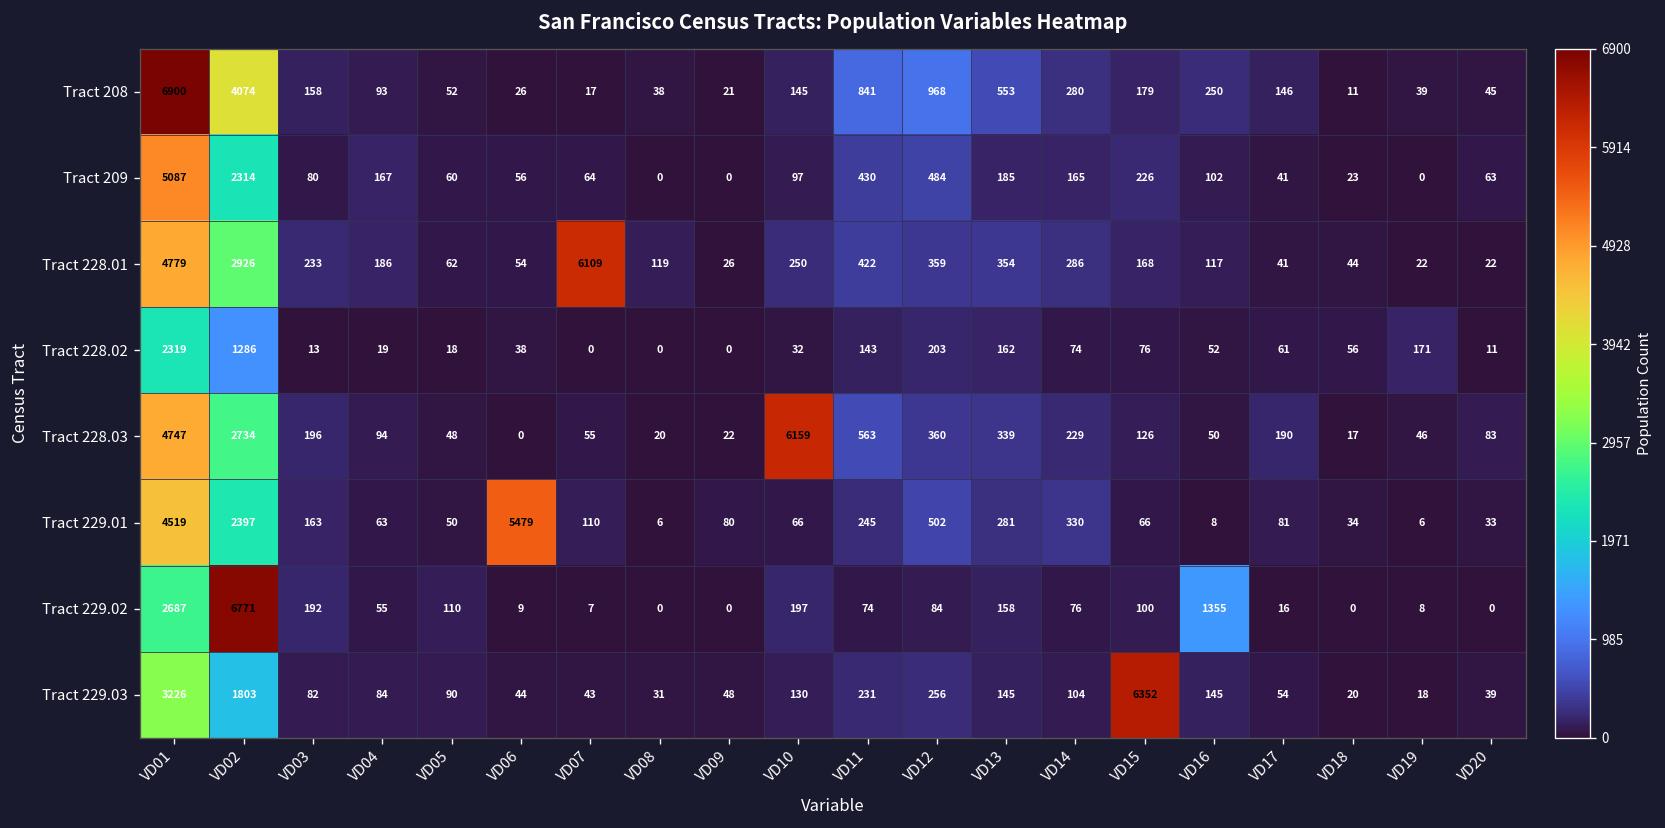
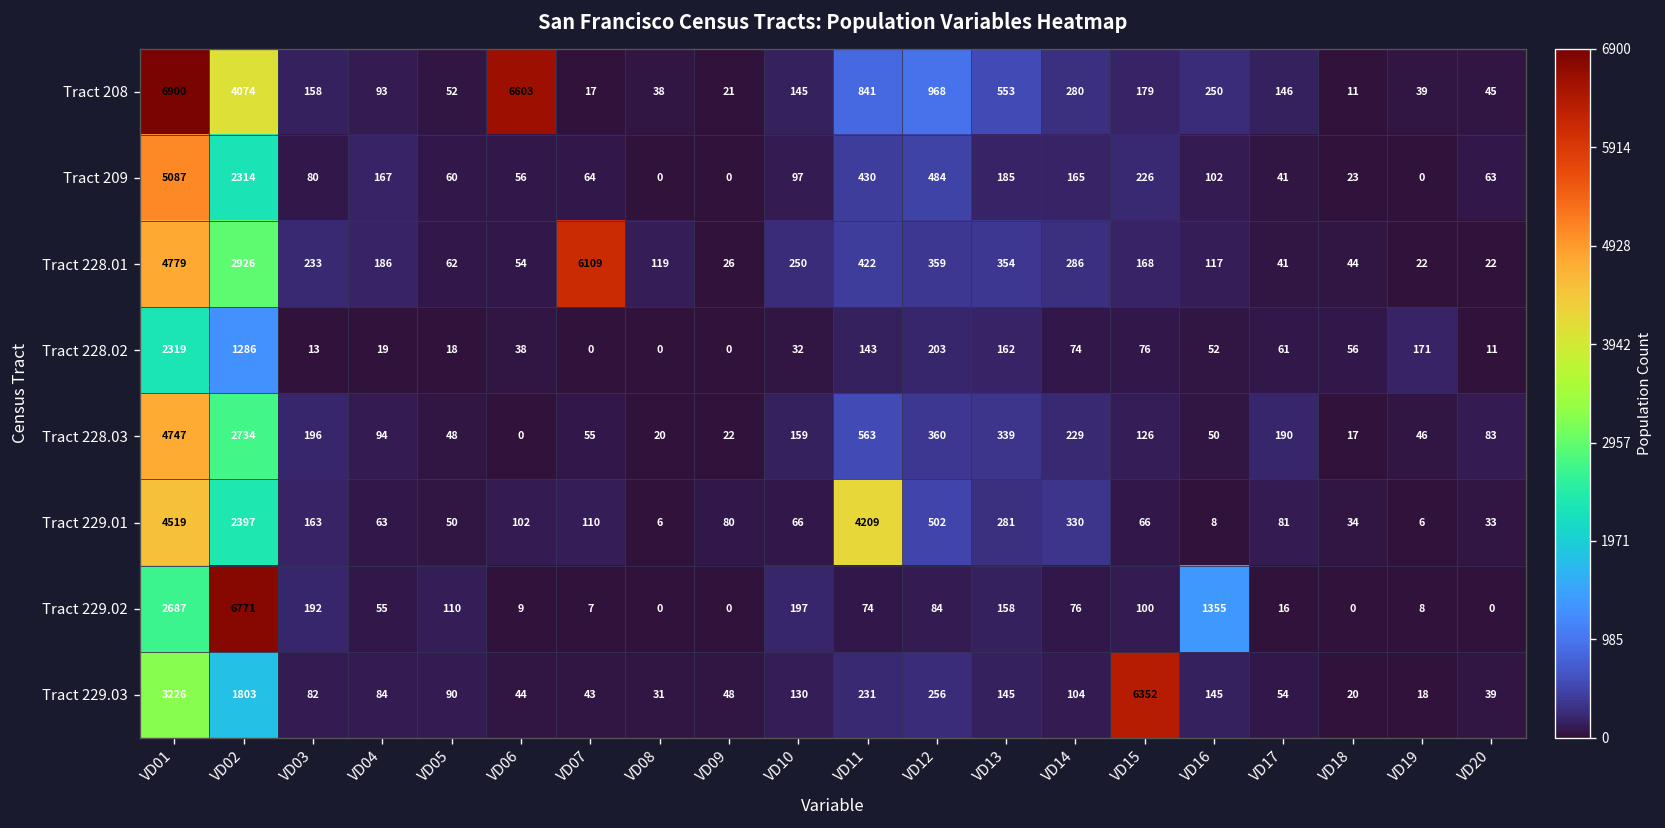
Tract 208, VD06: 26 -> 6603
Tract 228.03, VD10: 6159 -> 159
Tract 229.01, VD06: 5479 -> 102
Tract 229.01, VD11: 245 -> 4209
